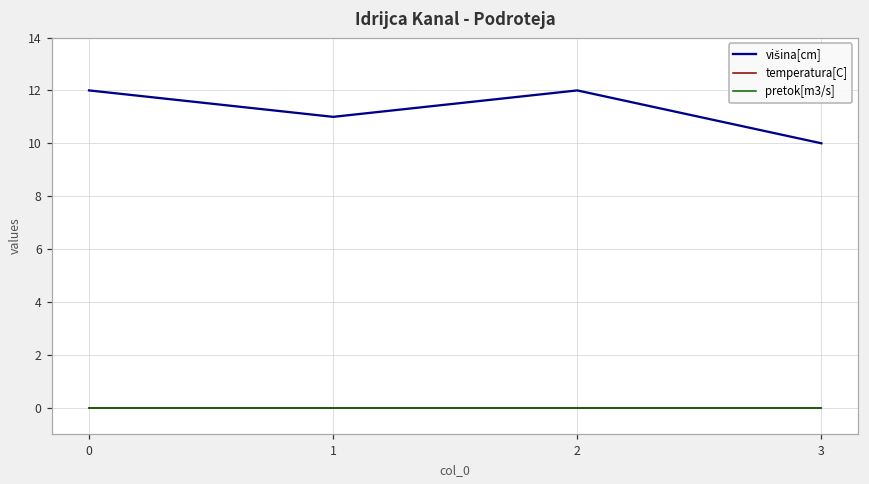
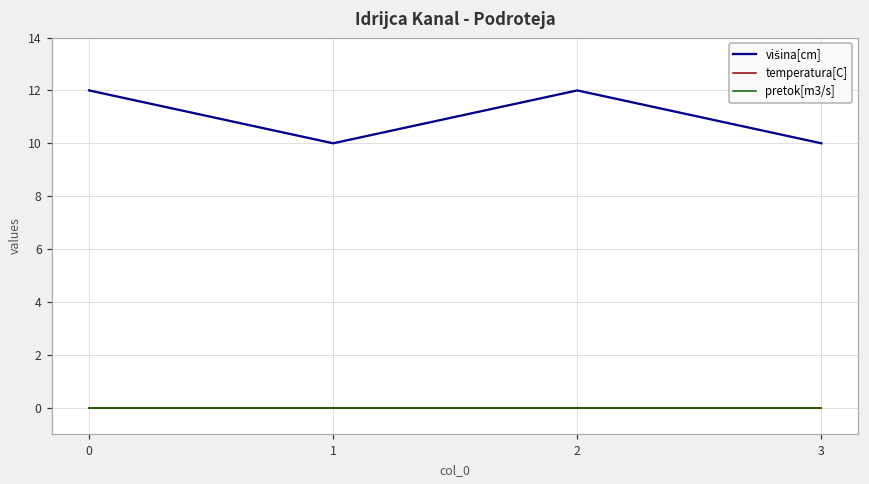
višina[cm], 1: 11 -> 10
